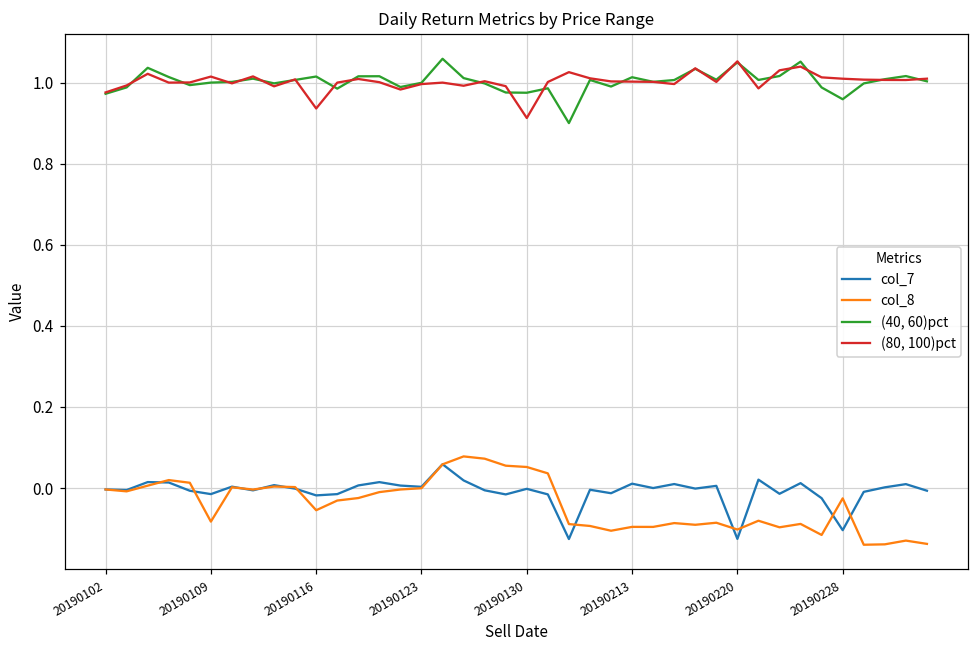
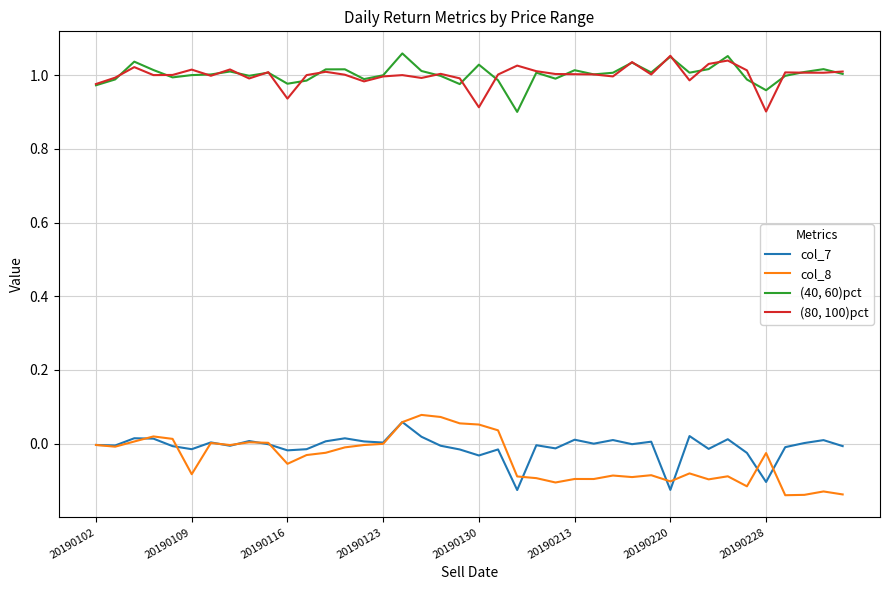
(40, 60)pct, 20190116: 1.02 -> 0.98
col_7, 20190130: 0.00 -> -0.03
(40, 60)pct, 20190130: 0.98 -> 1.03
(80, 100)pct, 20190228: 1.01 -> 0.90
